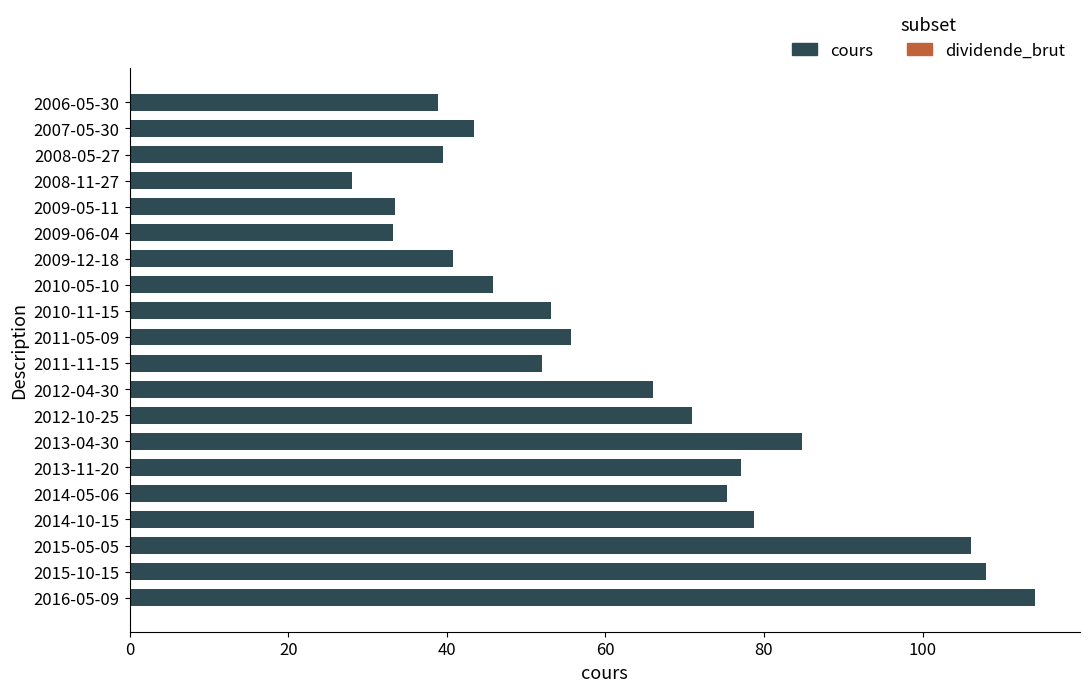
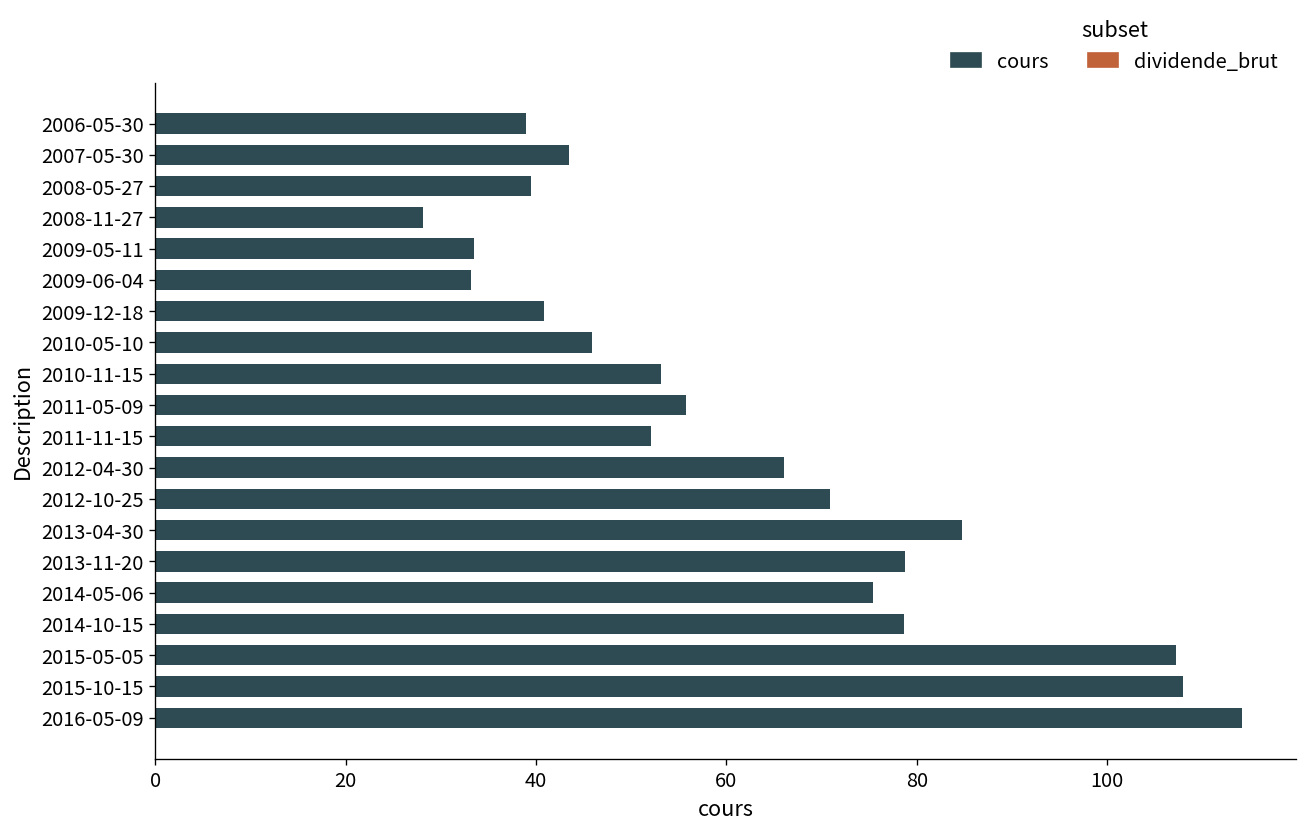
2013-11-20: 77 -> 79
2015-05-05: 106 -> 107
